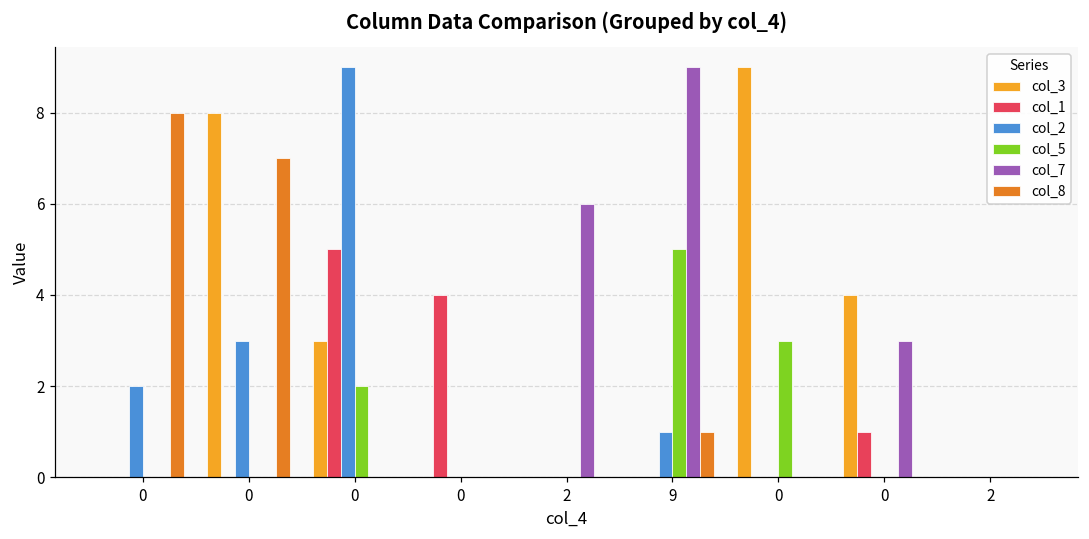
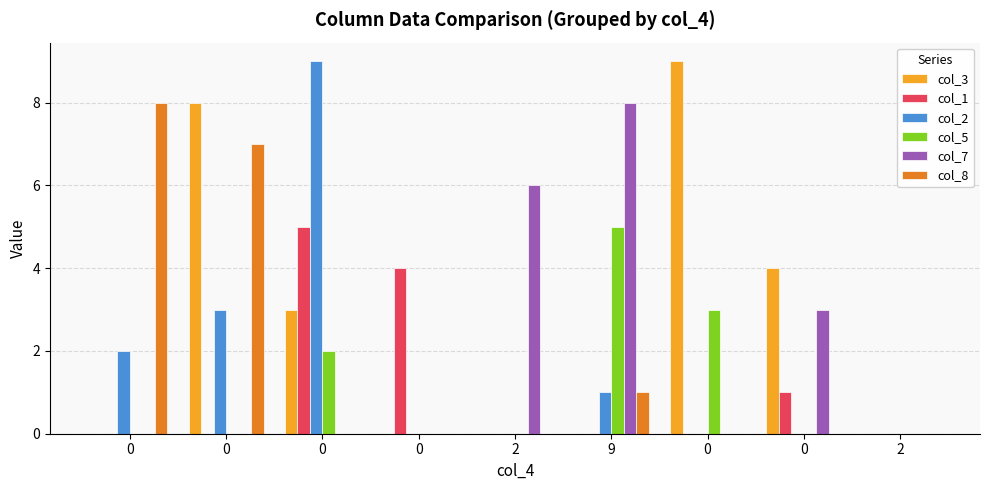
col_7, 9: 9 -> 8
